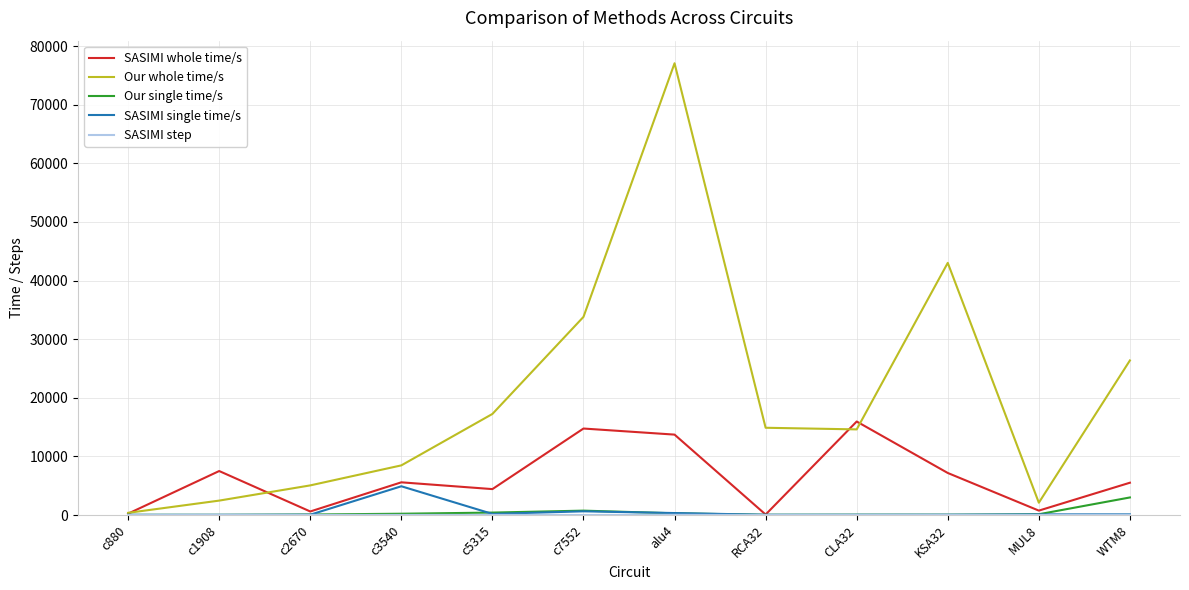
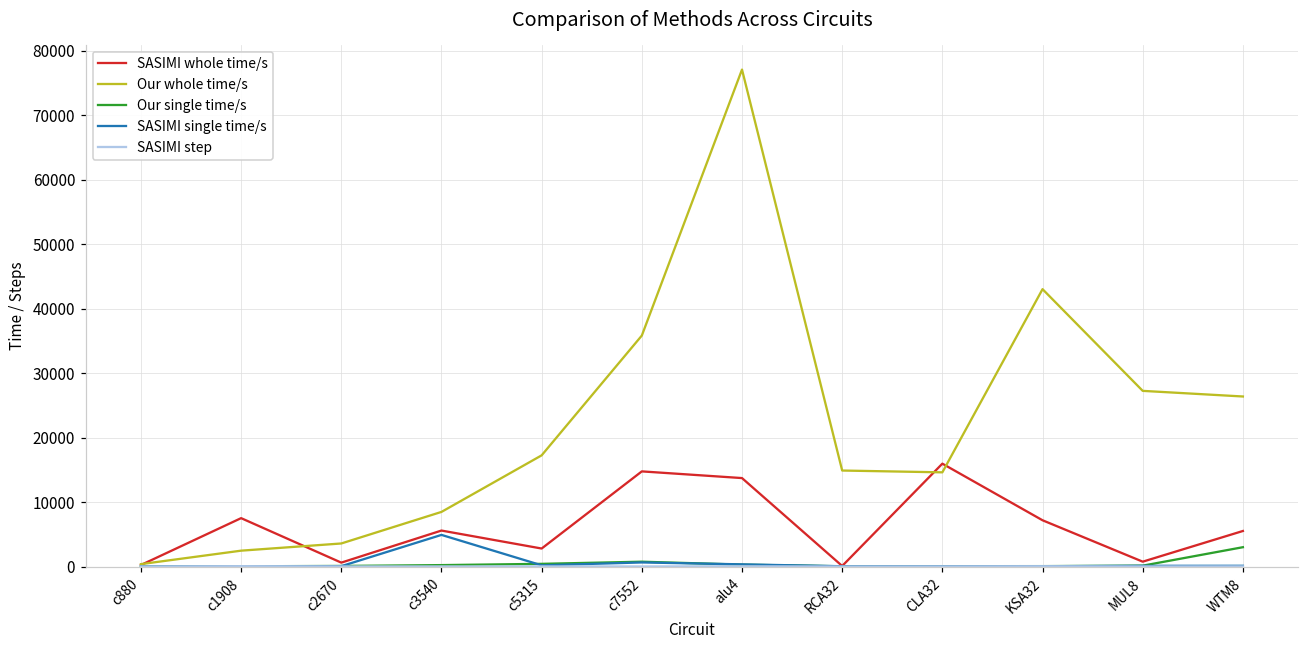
Our whole time/s, c2670: 5000 -> 4000
SASIMI whole time/s, c5315: 4000 -> 3000
Our whole time/s, c7552: 34000 -> 36000
Our whole time/s, MUL8: 2000 -> 27000
